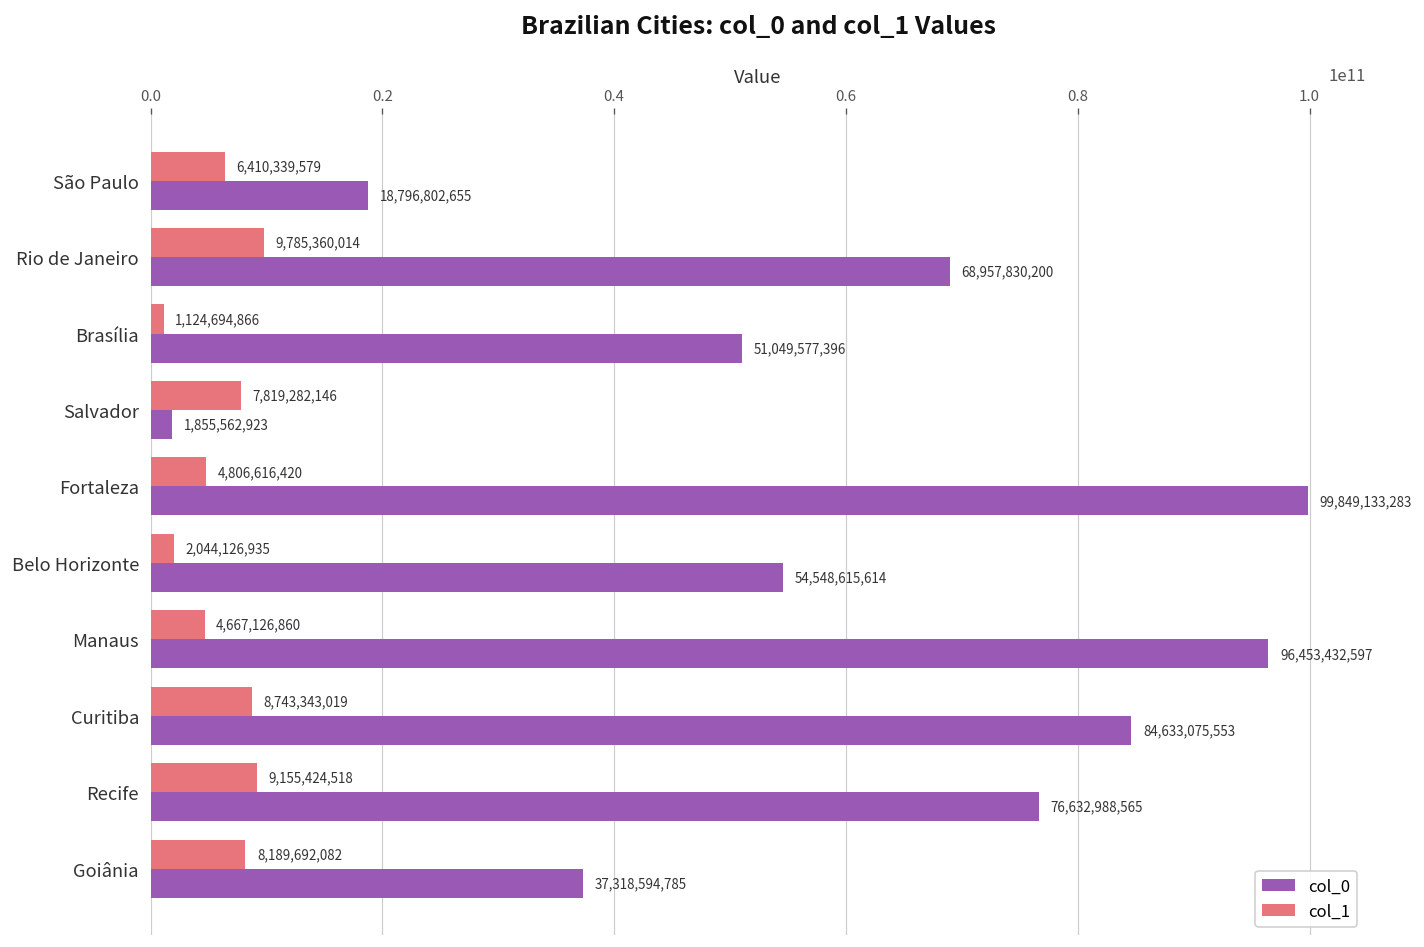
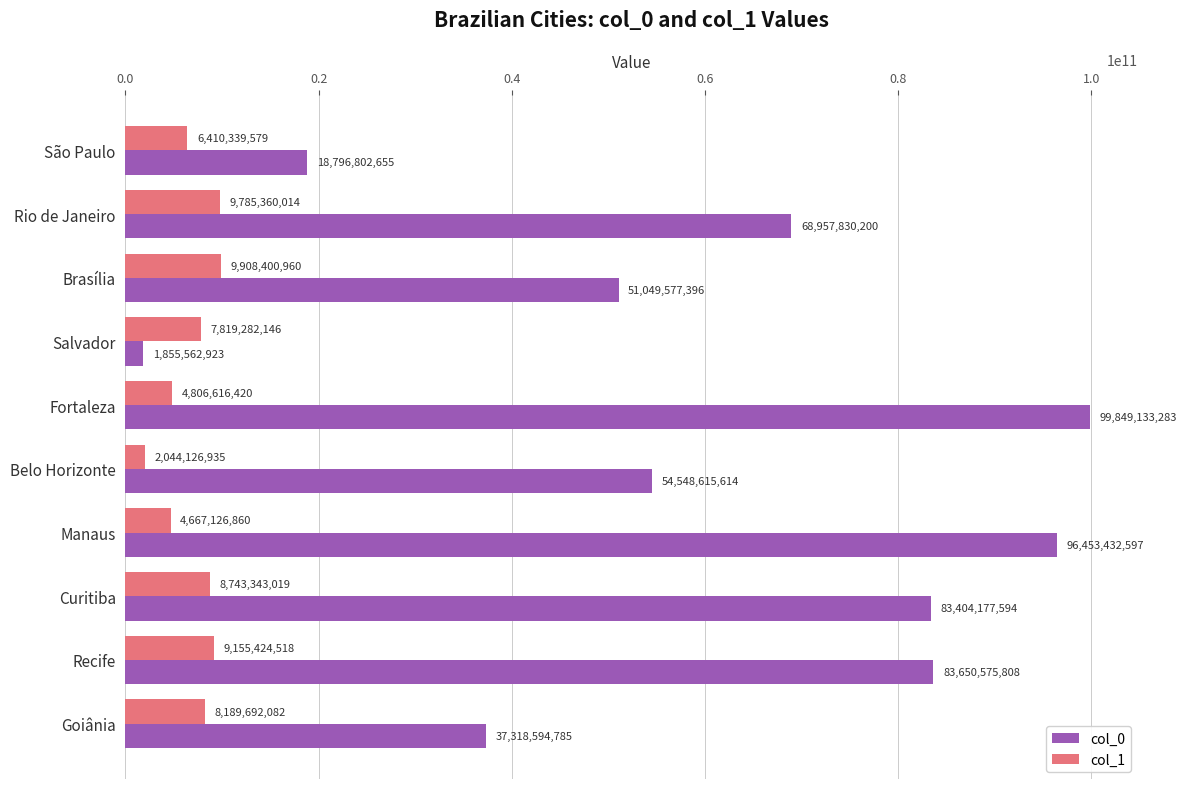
col_1, Brasília: 1,124,694,866 -> 9,908,400,960
col_0, Curitiba: 84,633,075,553 -> 83,404,177,594
col_0, Recife: 76,632,988,565 -> 83,650,575,808
